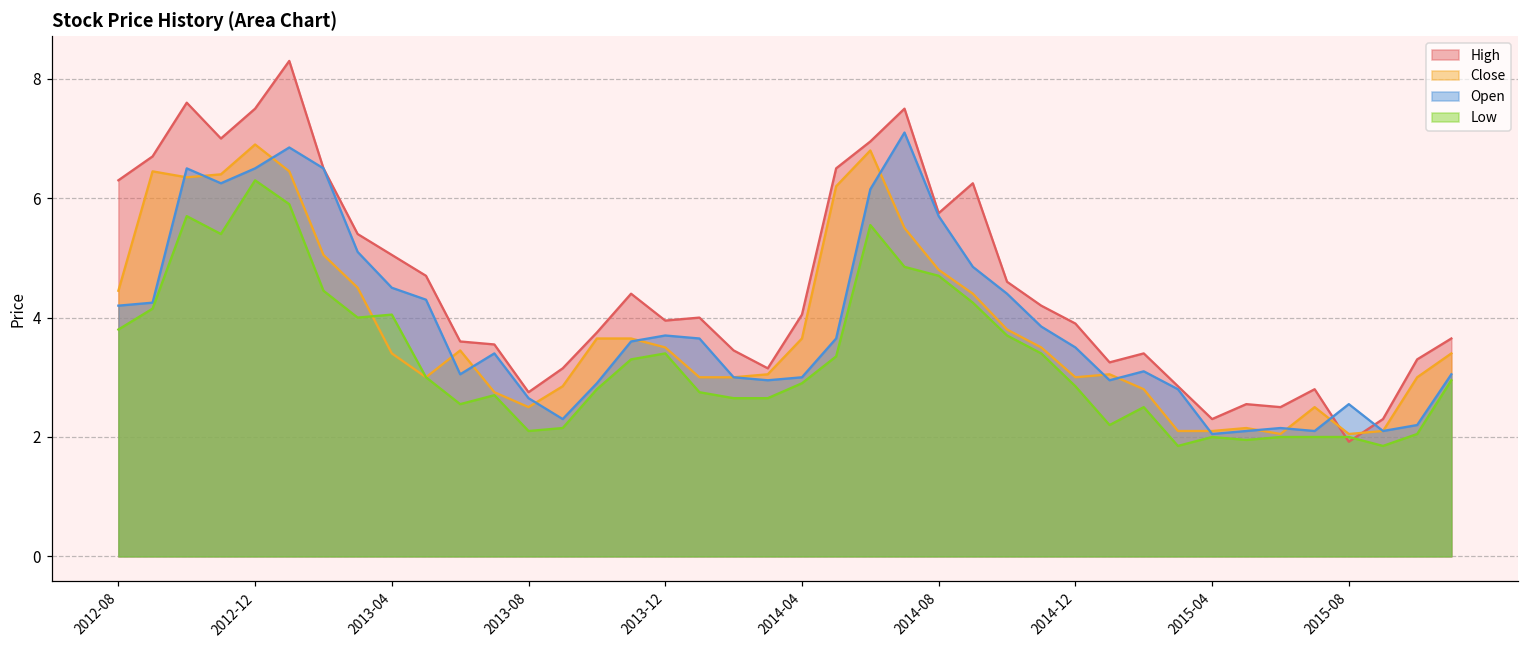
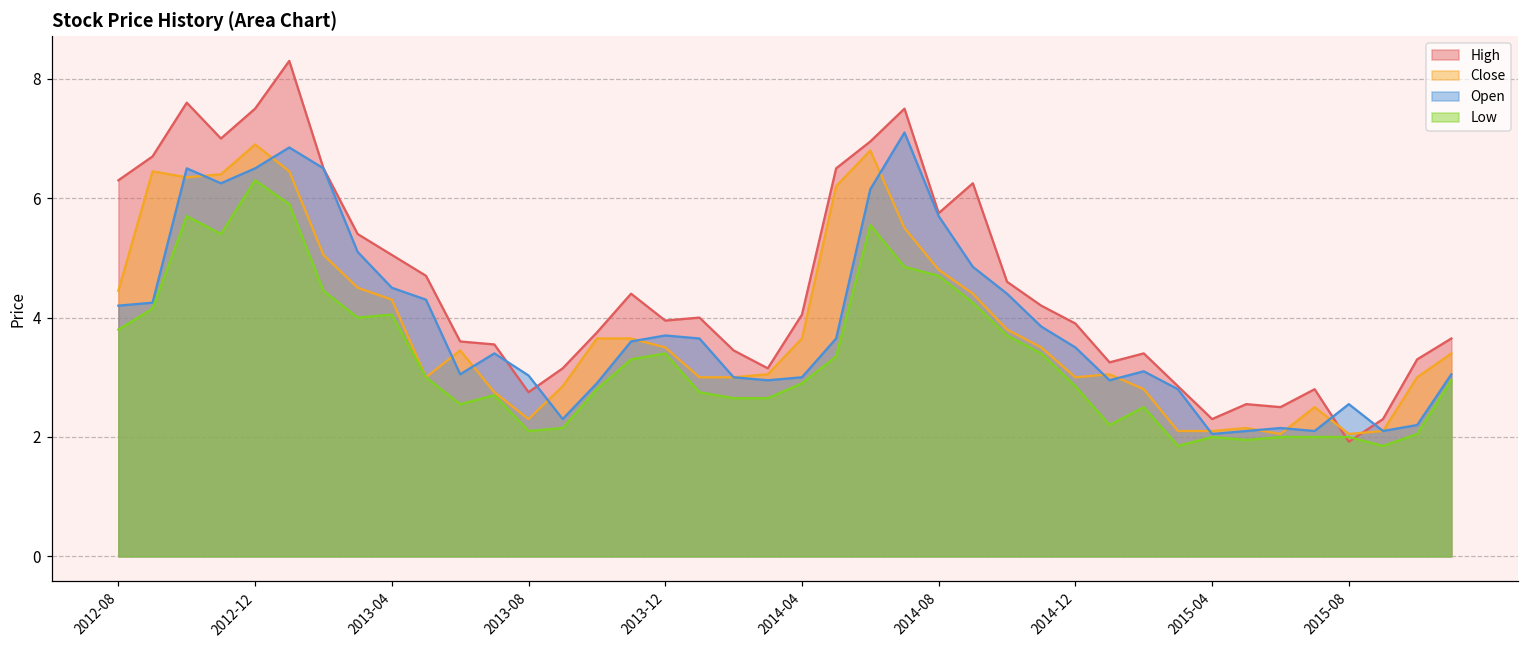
Close, 2013-04: 3.4 -> 4.3
Close, 2013-08: 2.5 -> 2.3
Open, 2013-08: 2.7 -> 3.0
